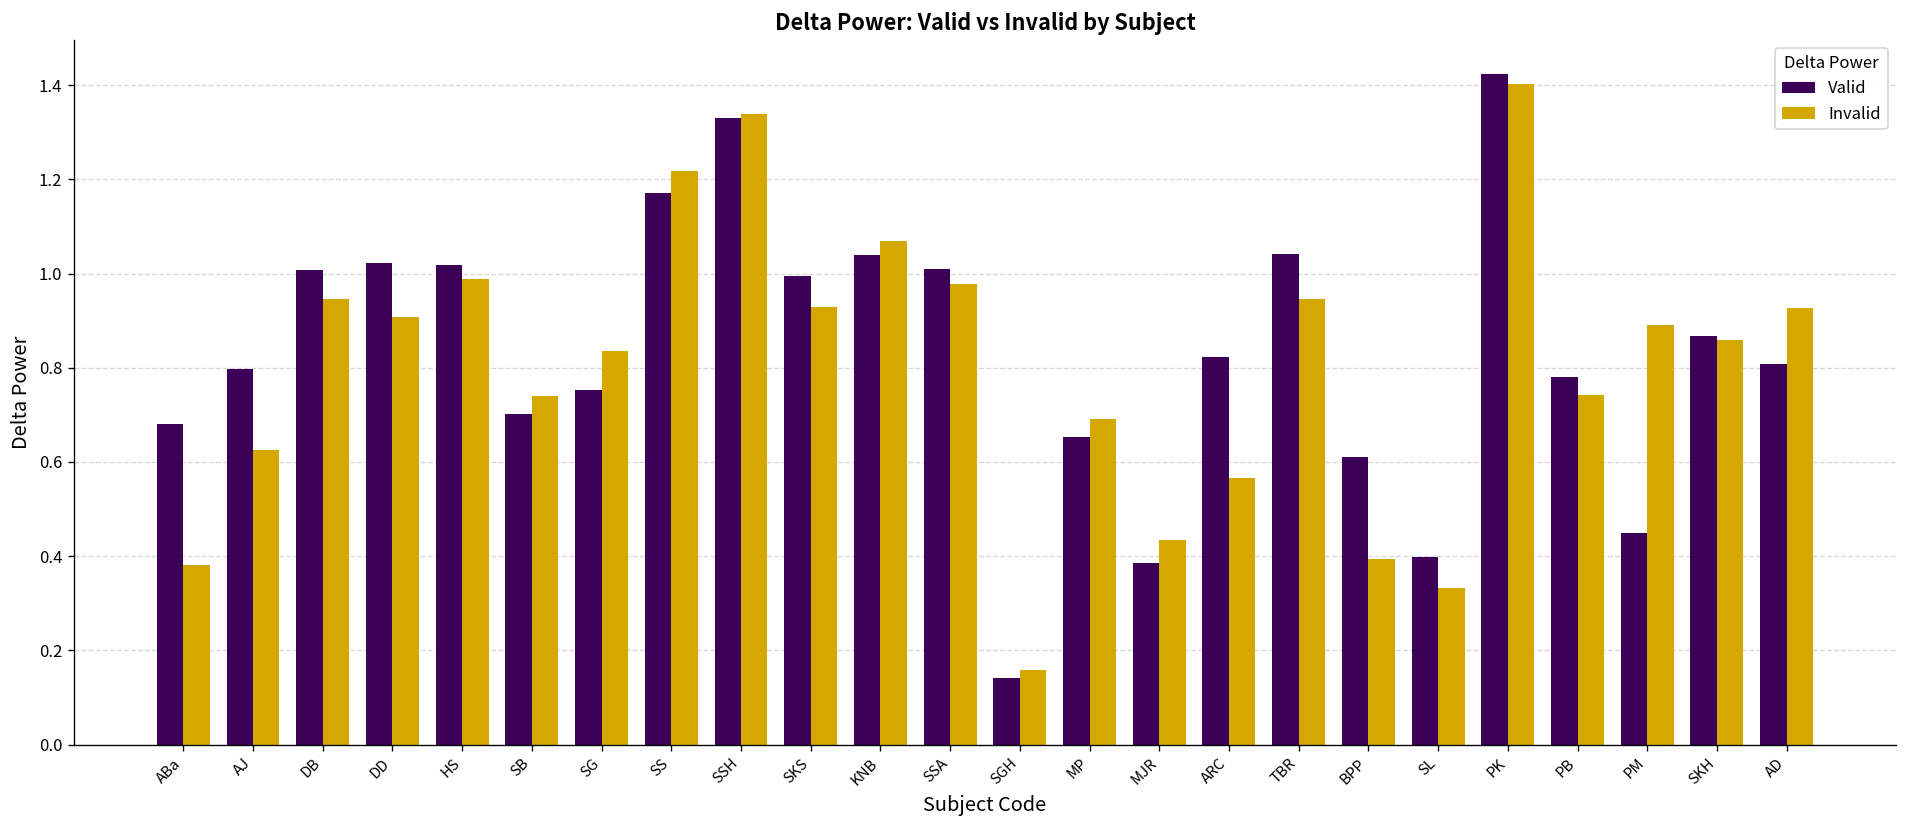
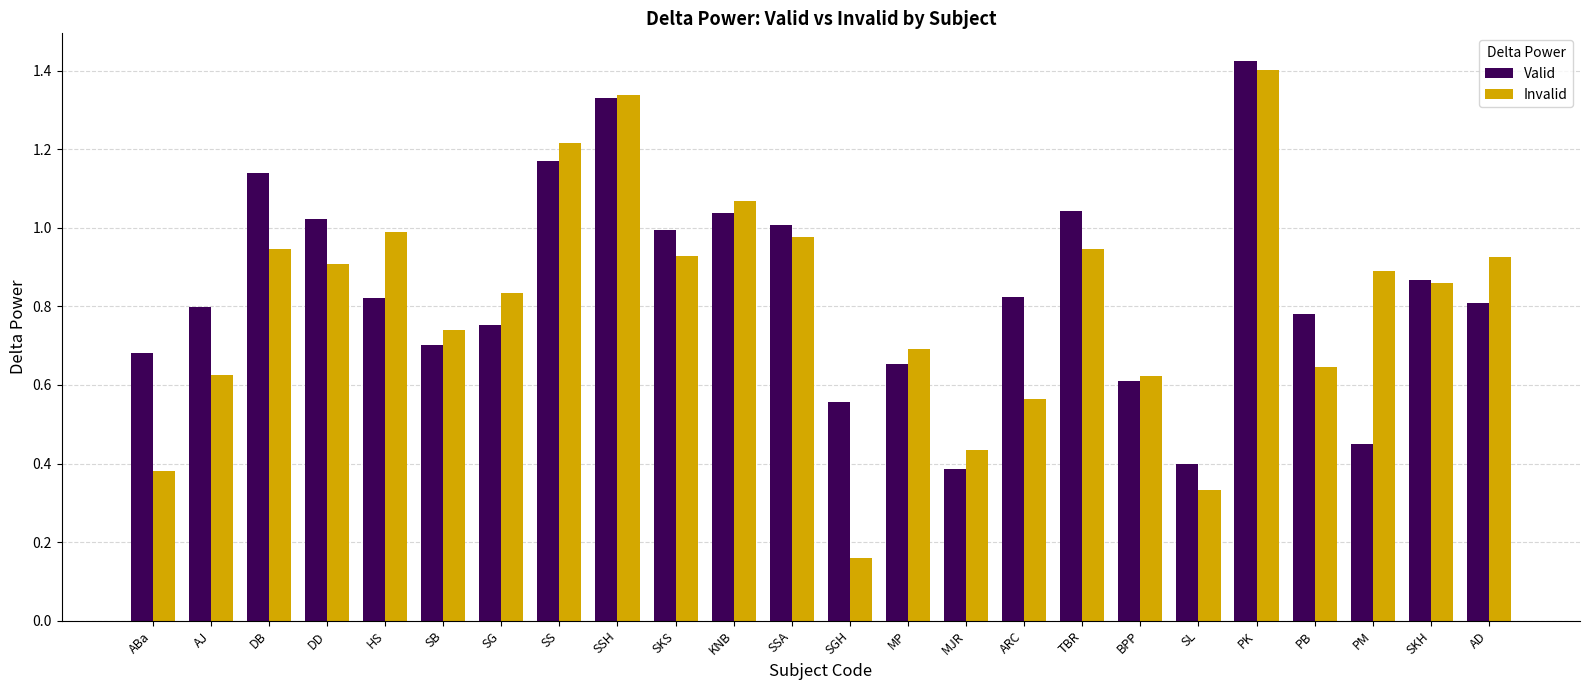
Valid, DB: 1.01 -> 1.14
Valid, HS: 1.02 -> 0.82
Valid, SGH: 0.14 -> 0.56
Invalid, BPP: 0.39 -> 0.62
Invalid, PB: 0.74 -> 0.65
